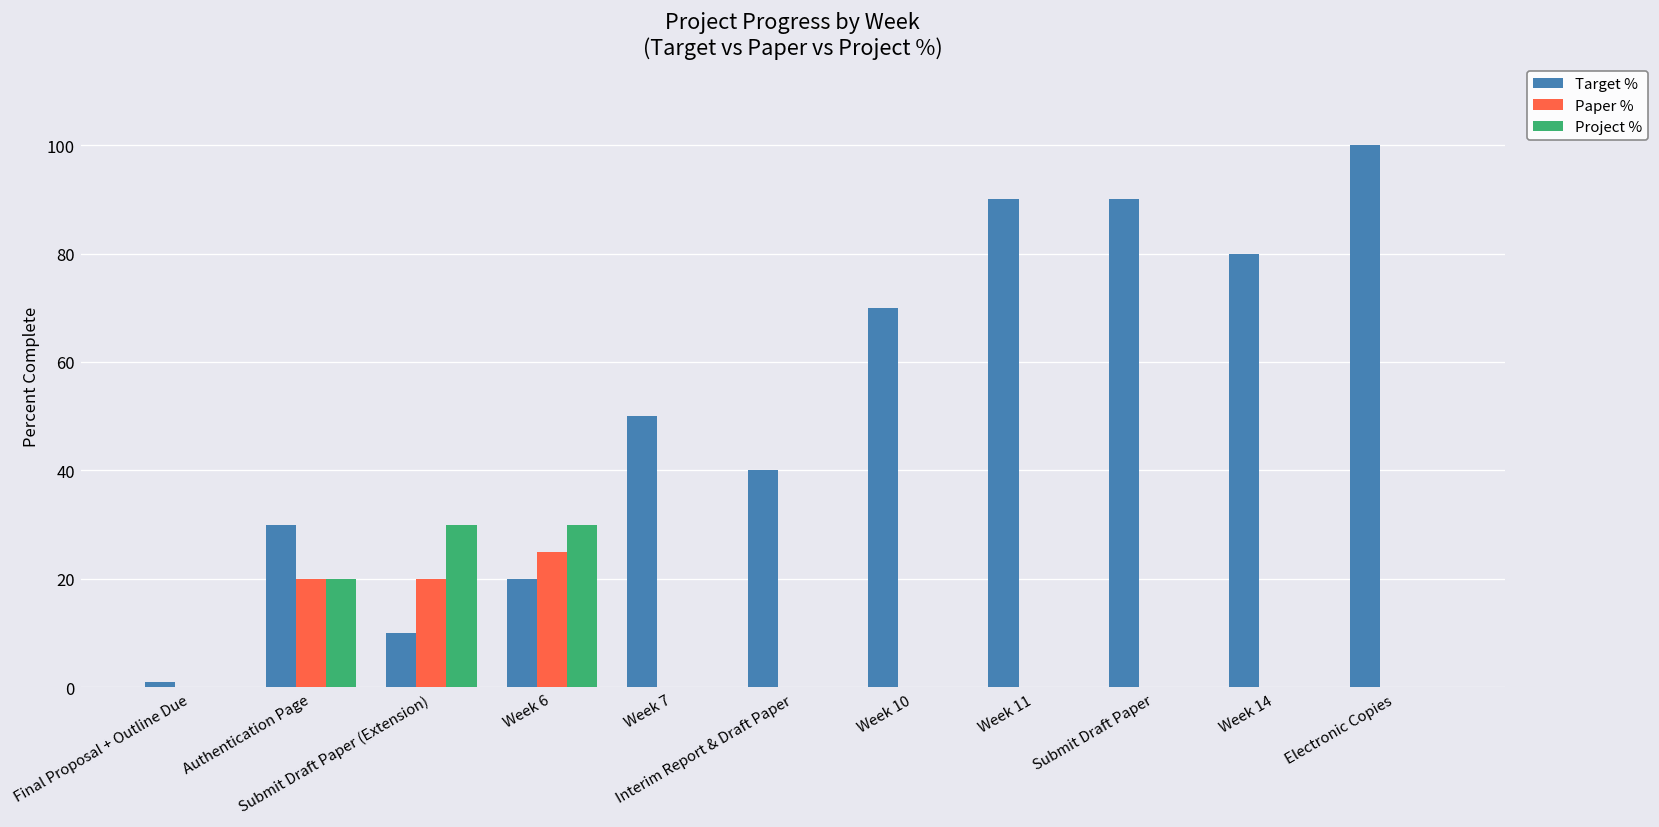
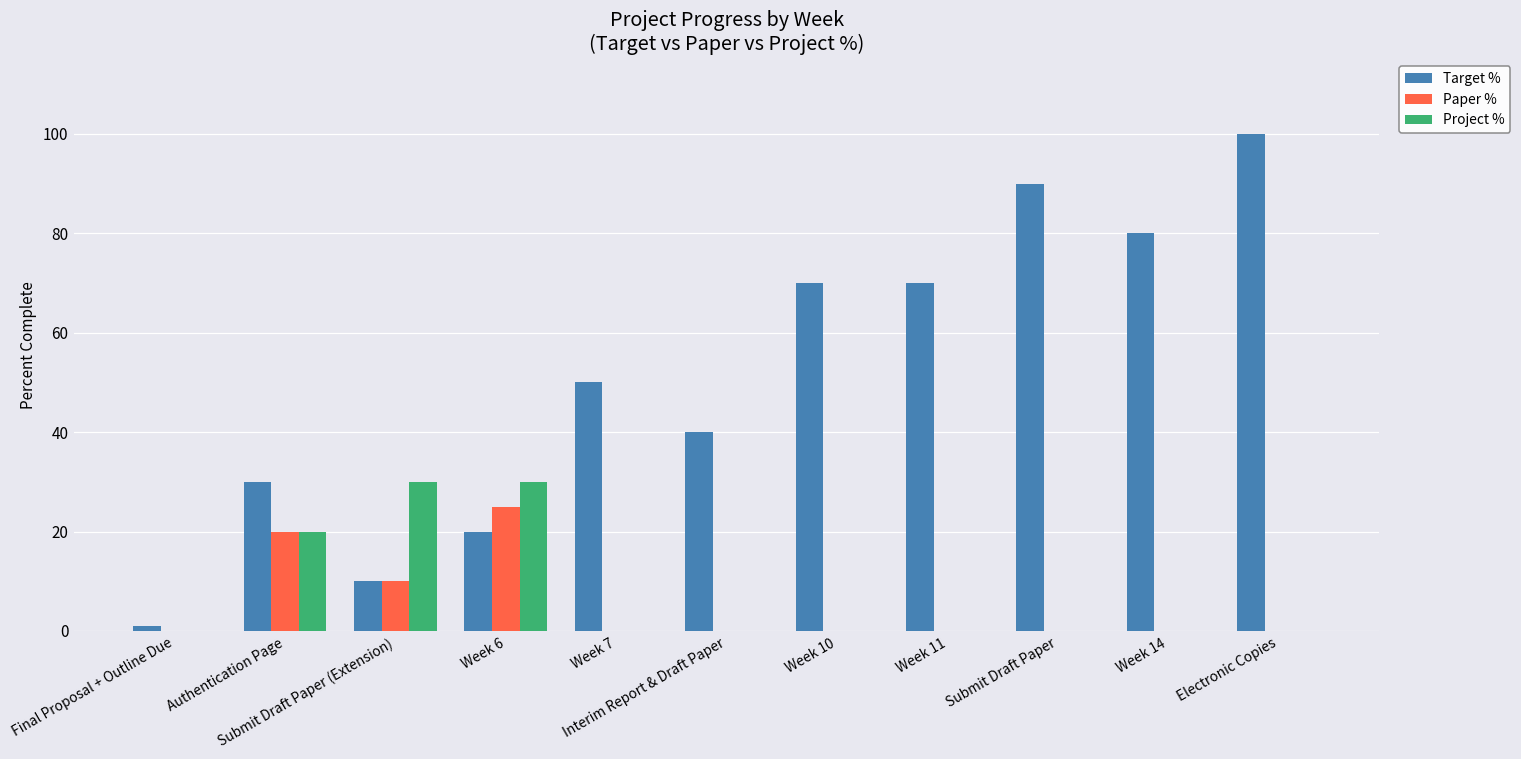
Paper %, Submit Draft Paper (Extension): 20 -> 10
Target %, Week 11: 90 -> 70
